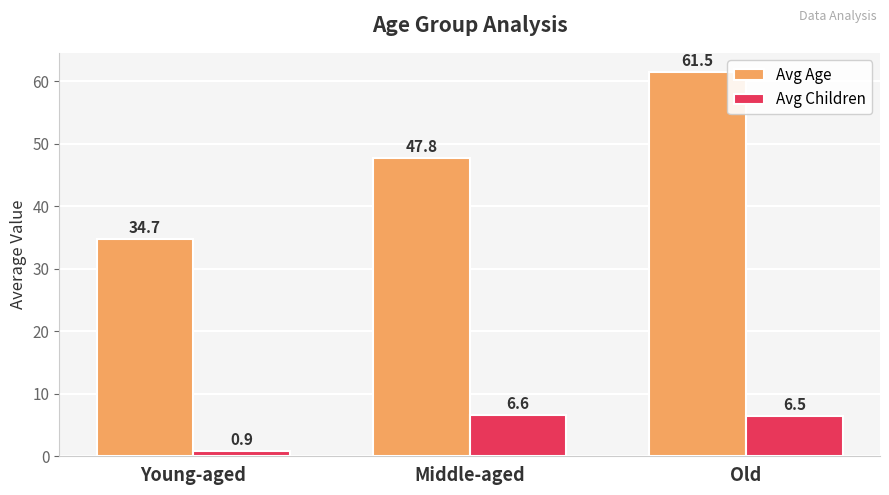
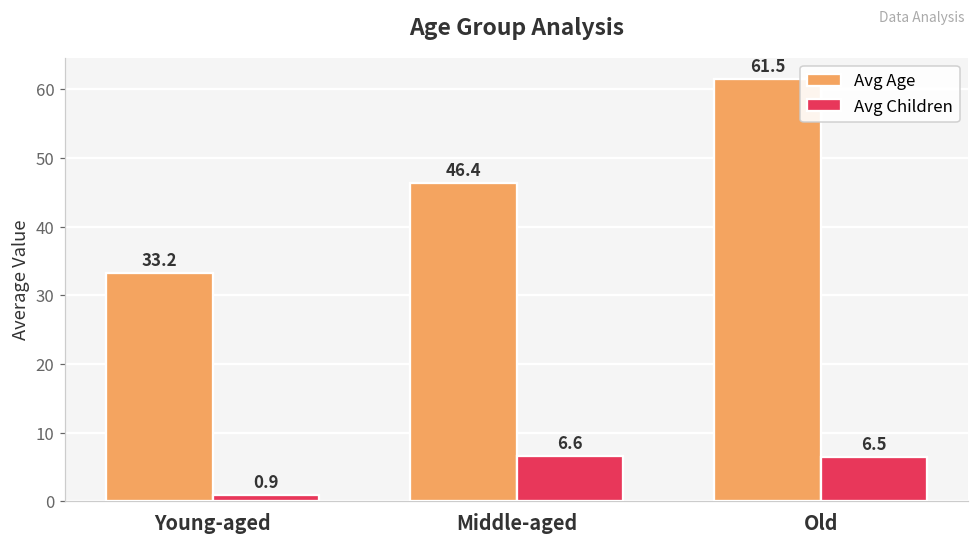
Avg Age, Young-aged: 34.7 -> 33.2
Avg Age, Middle-aged: 47.8 -> 46.4
